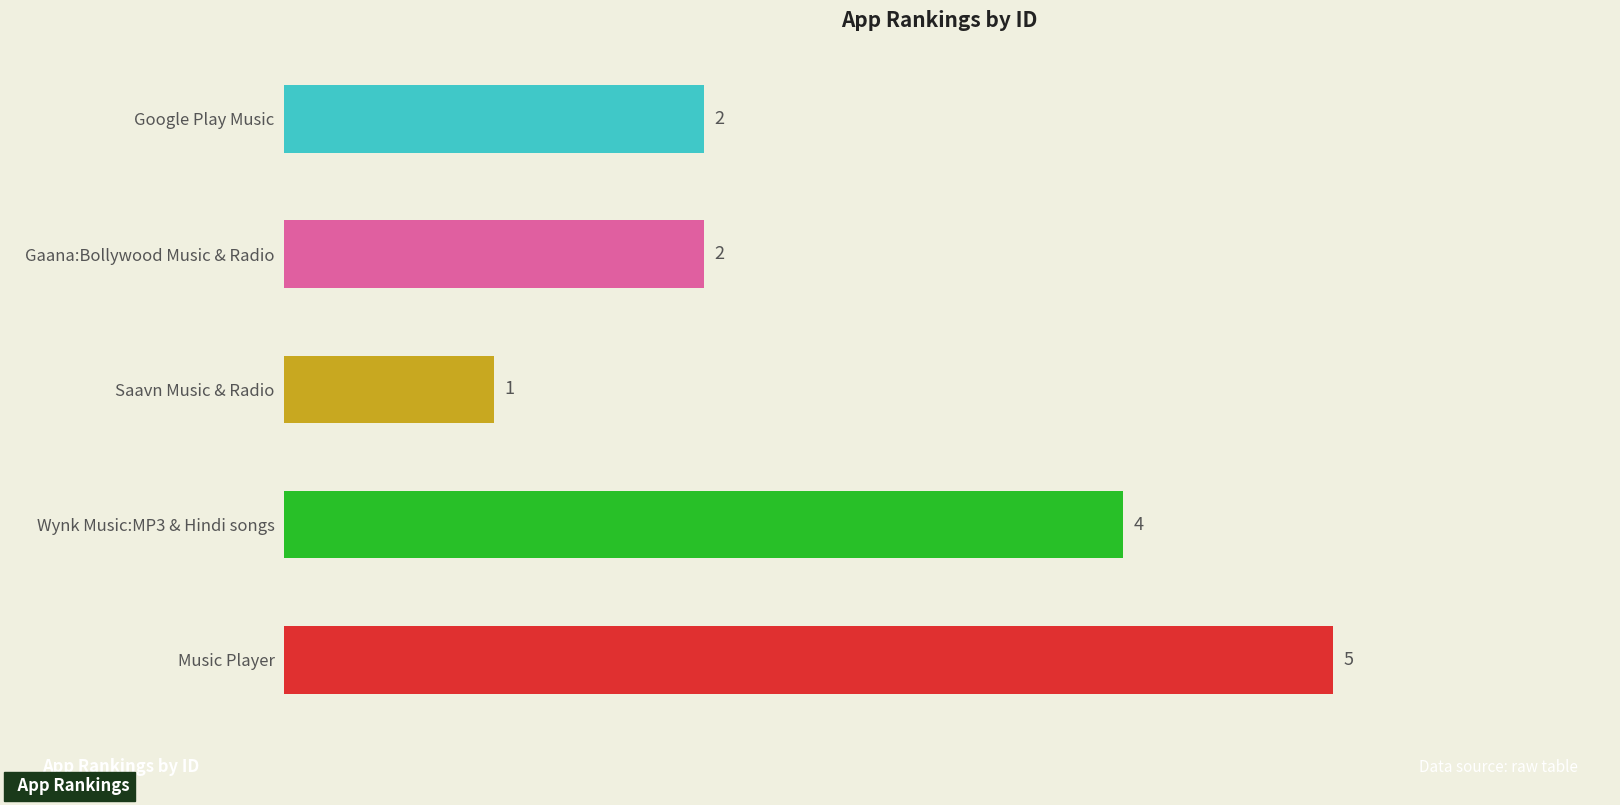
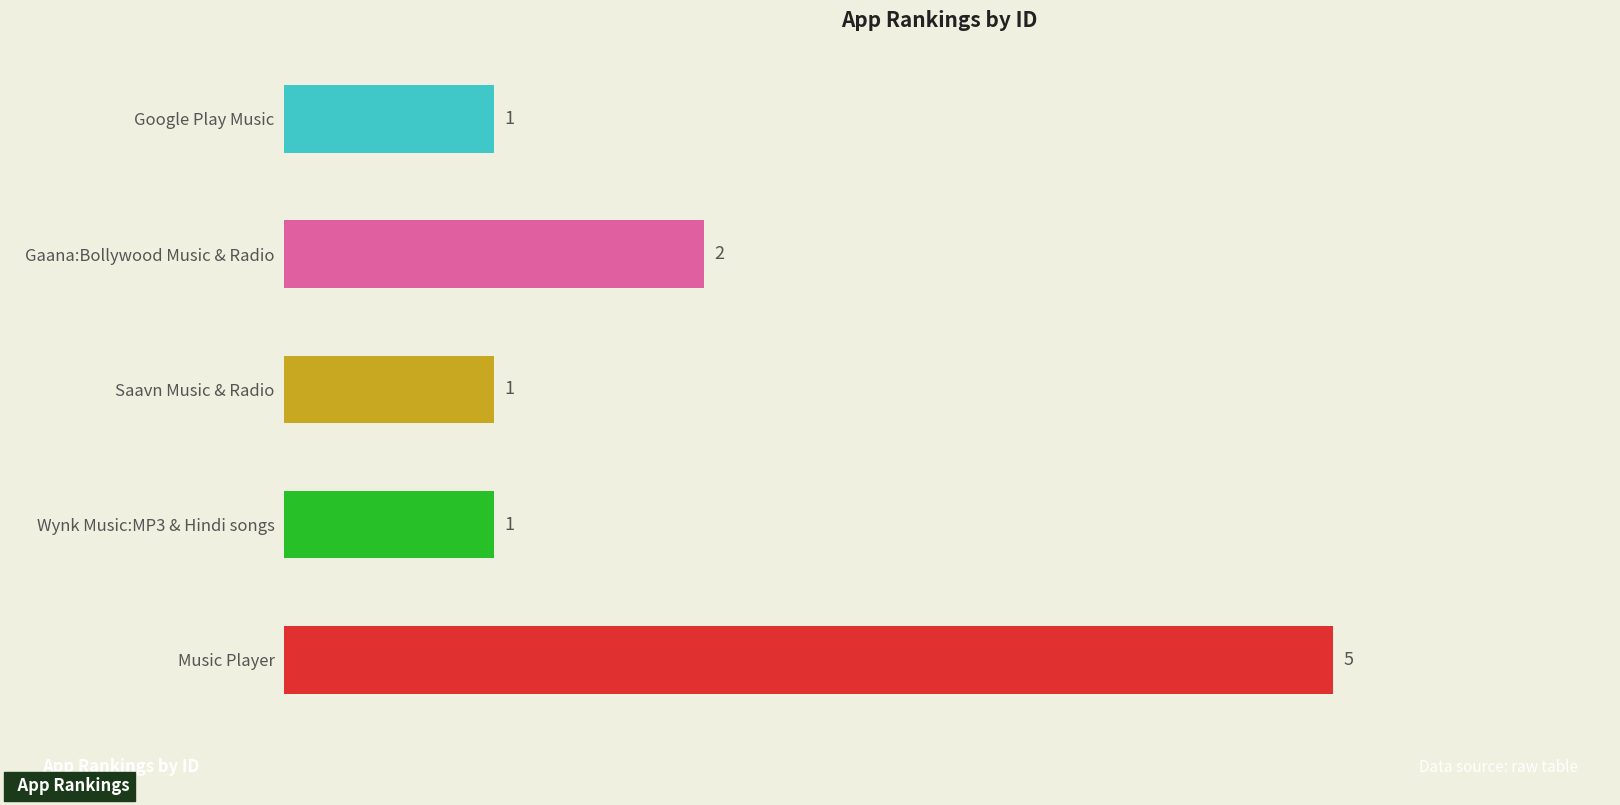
Google Play Music: 2 -> 1
Wynk Music:MP3 & Hindi songs: 4 -> 1
